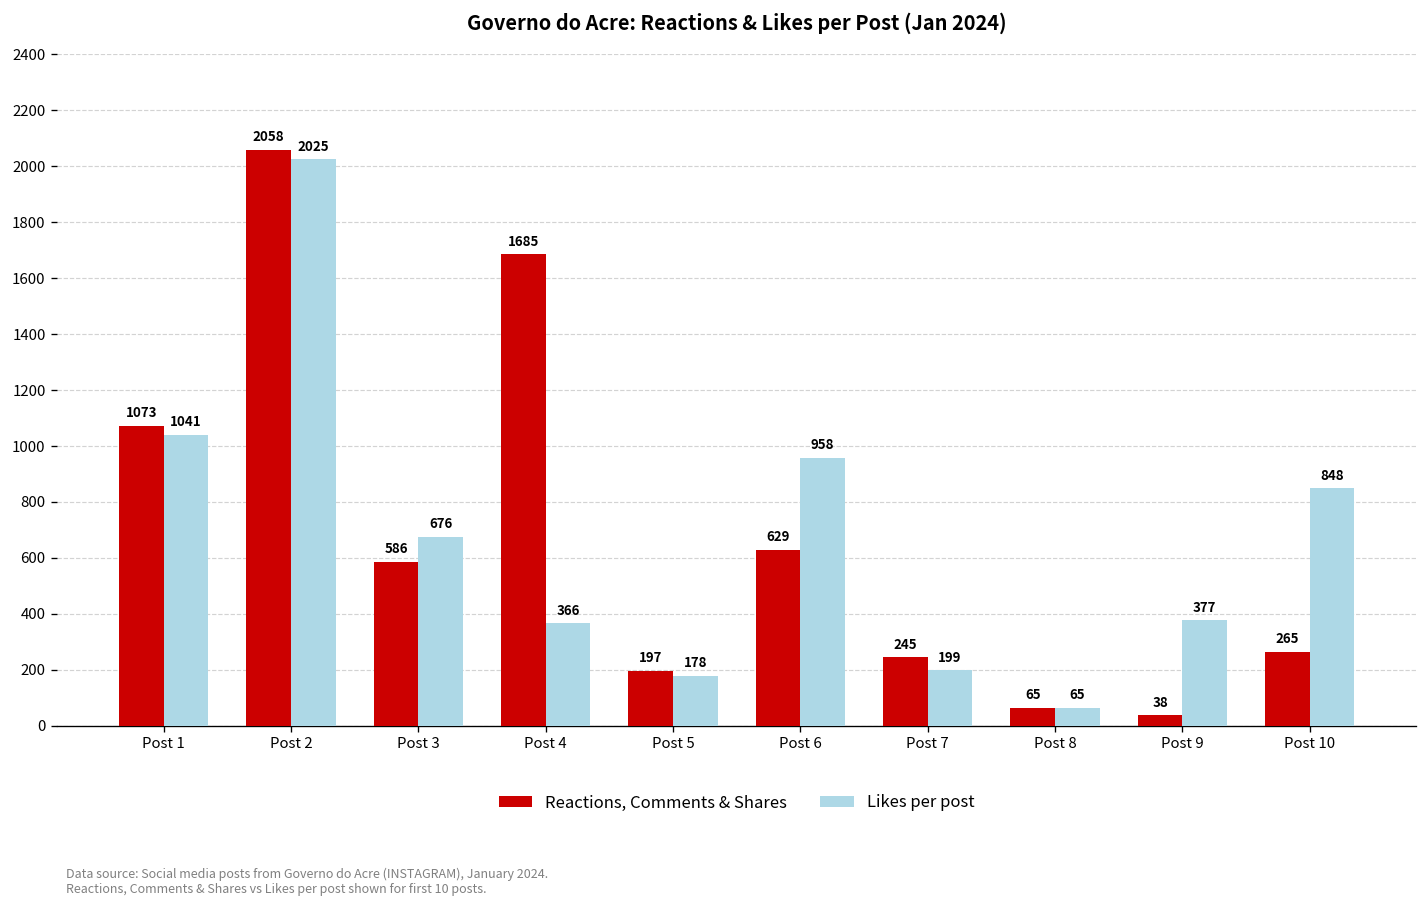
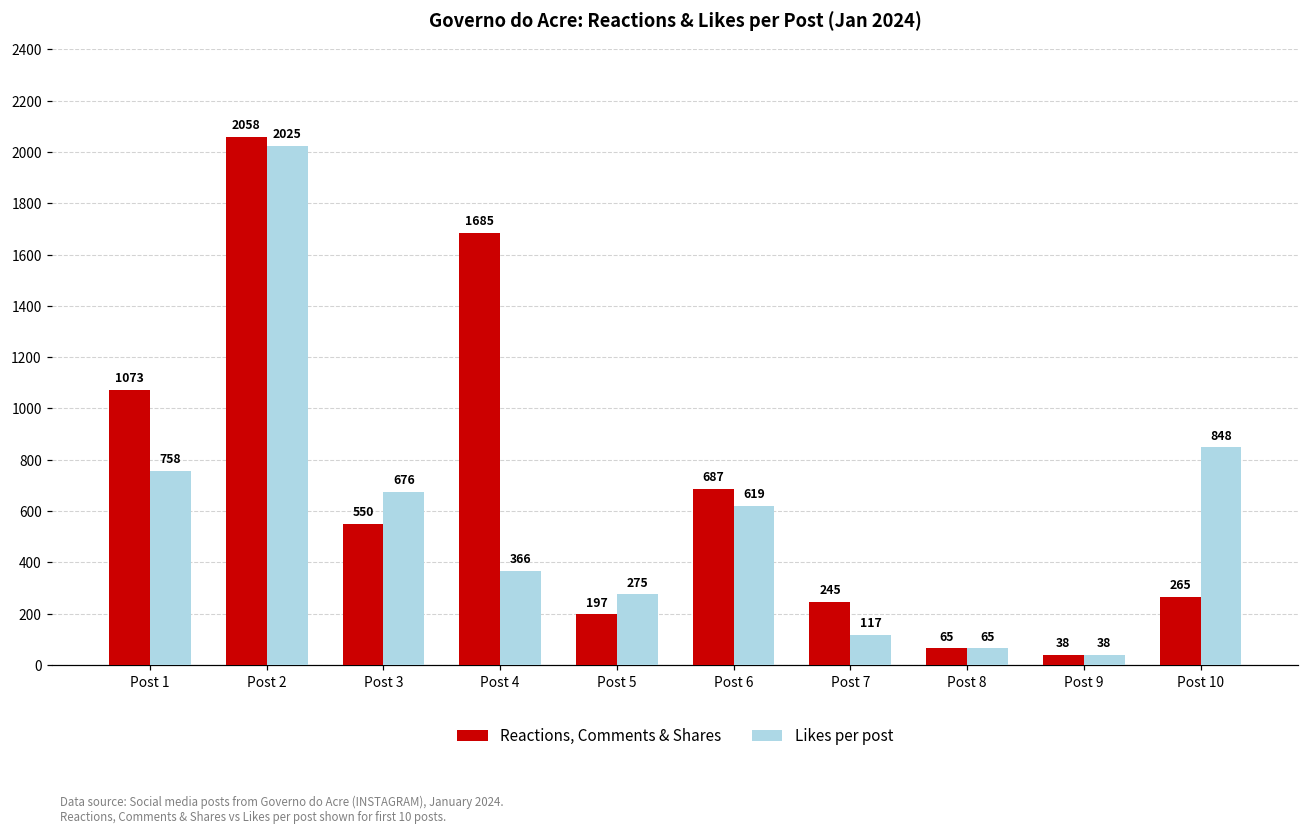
Likes per post, Post 1: 1041 -> 758
Reactions, Comments & Shares, Post 3: 586 -> 550
Likes per post, Post 5: 178 -> 275
Reactions, Comments & Shares, Post 6: 629 -> 687
Likes per post, Post 6: 958 -> 619
Likes per post, Post 7: 199 -> 117
Likes per post, Post 9: 377 -> 38
